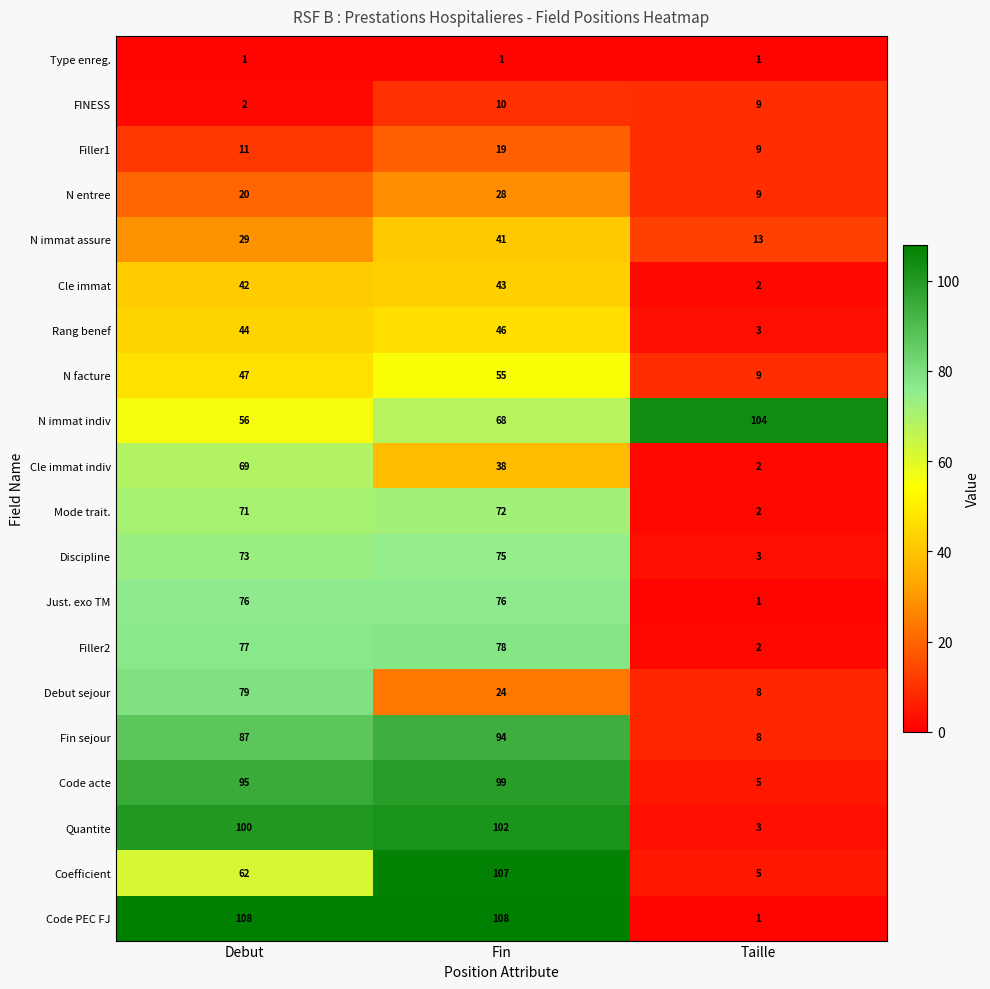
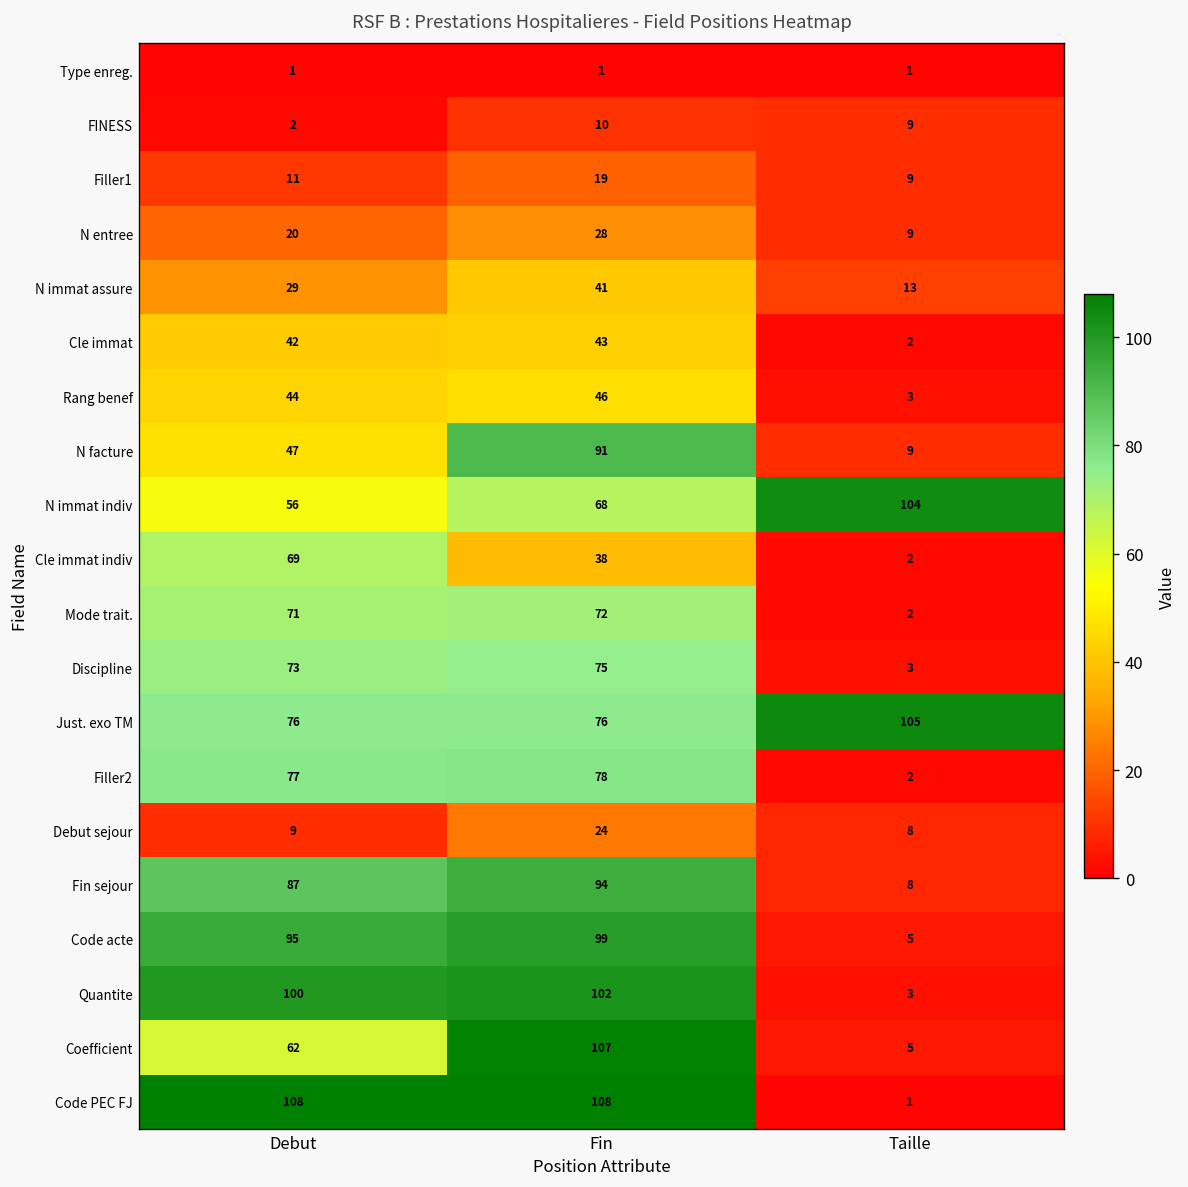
N facture, Fin: 55 -> 91
Just. exo TM, Taille: 1 -> 105
Debut sejour, Debut: 79 -> 9
